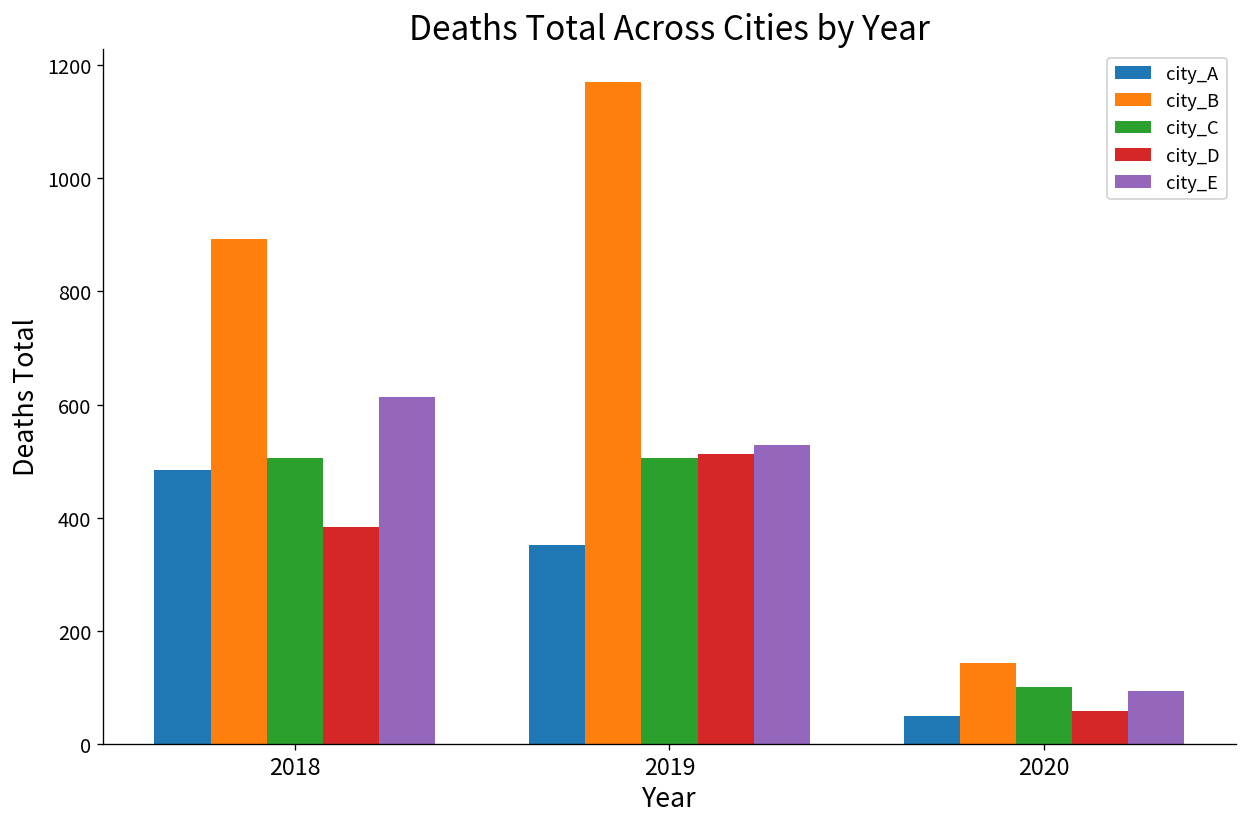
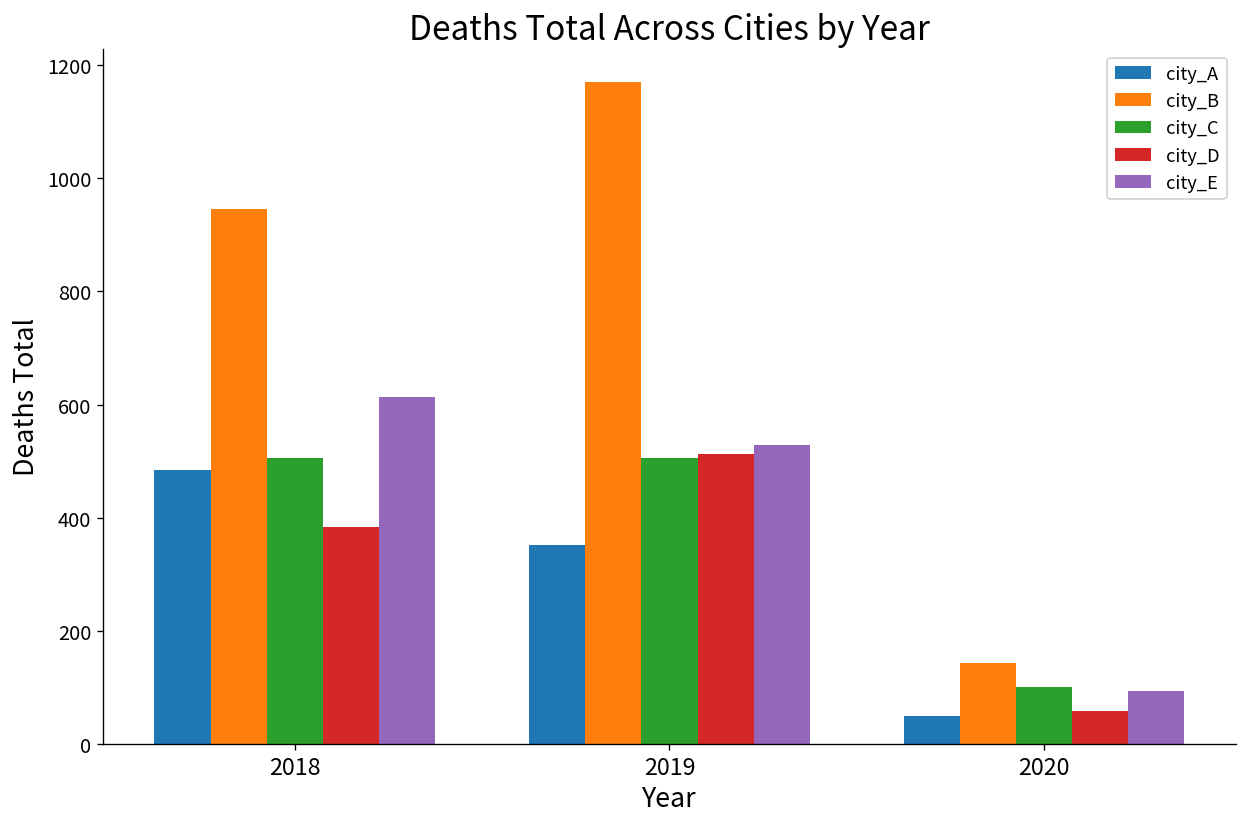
city_B, 2018: 890 -> 950
